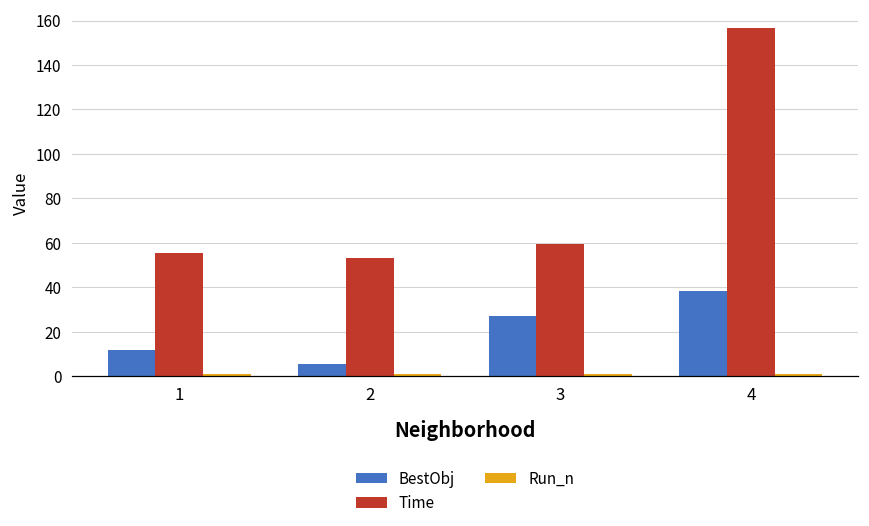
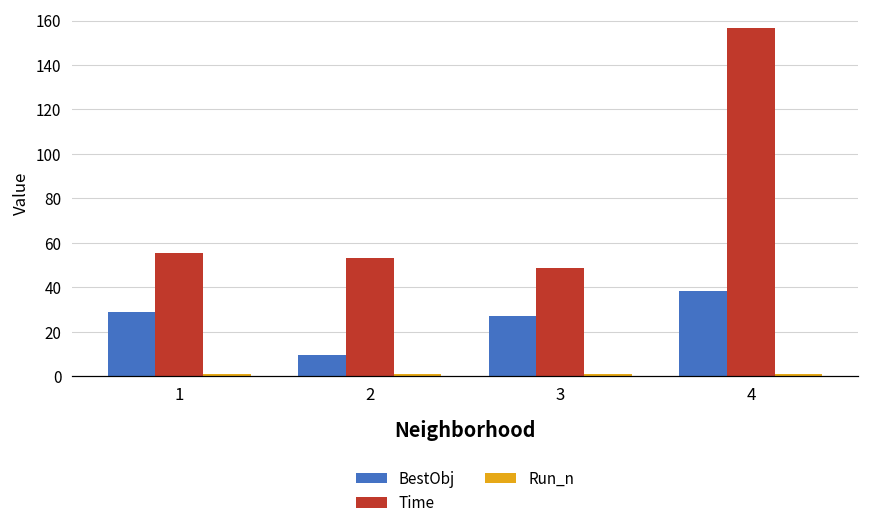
BestObj, 1: 12 -> 29
BestObj, 2: 5 -> 10
Time, 3: 60 -> 48
